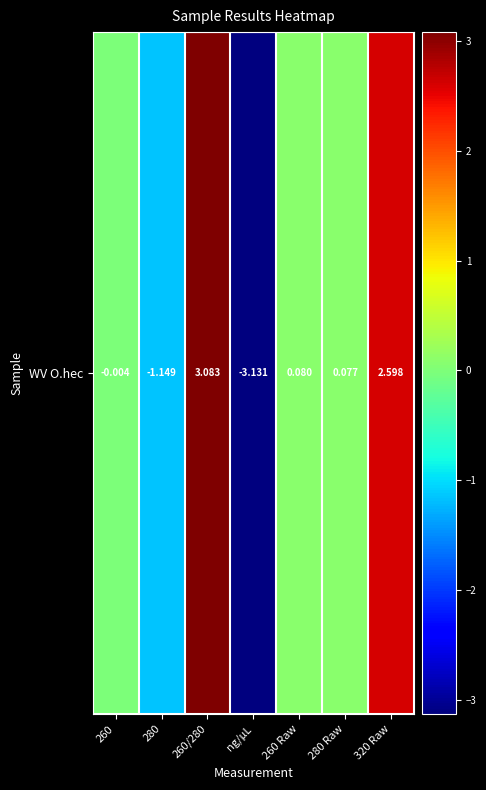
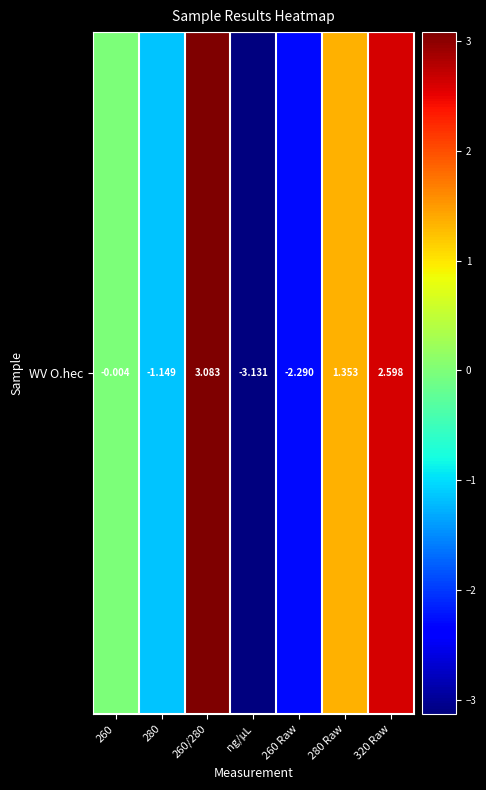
WV O.hec, 260 Raw: 0.080 -> -2.290
WV O.hec, 280 Raw: 0.077 -> 1.353
